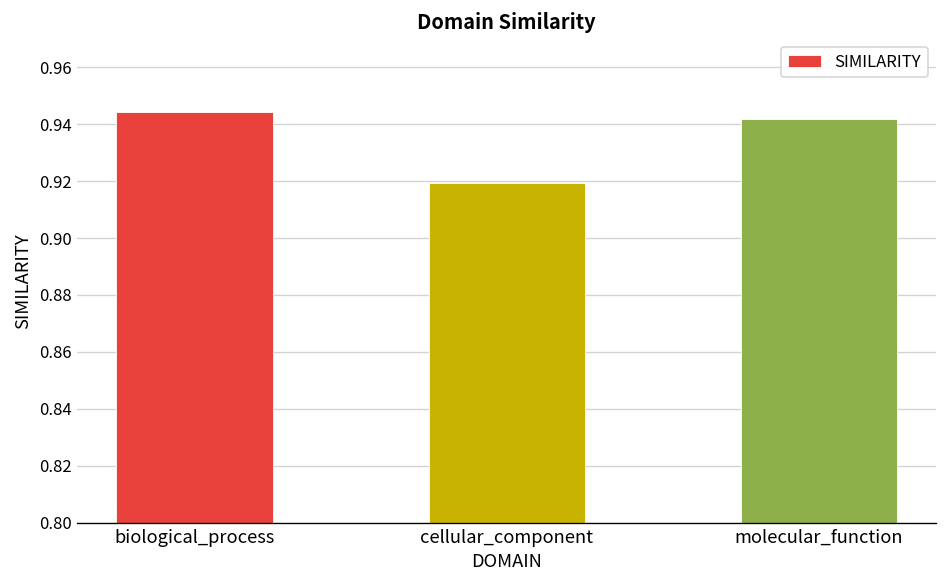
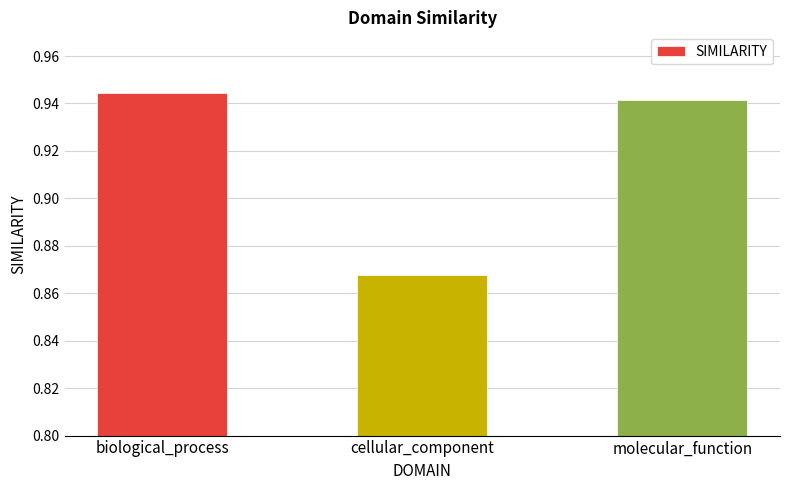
cellular_component: 0.919 -> 0.868
